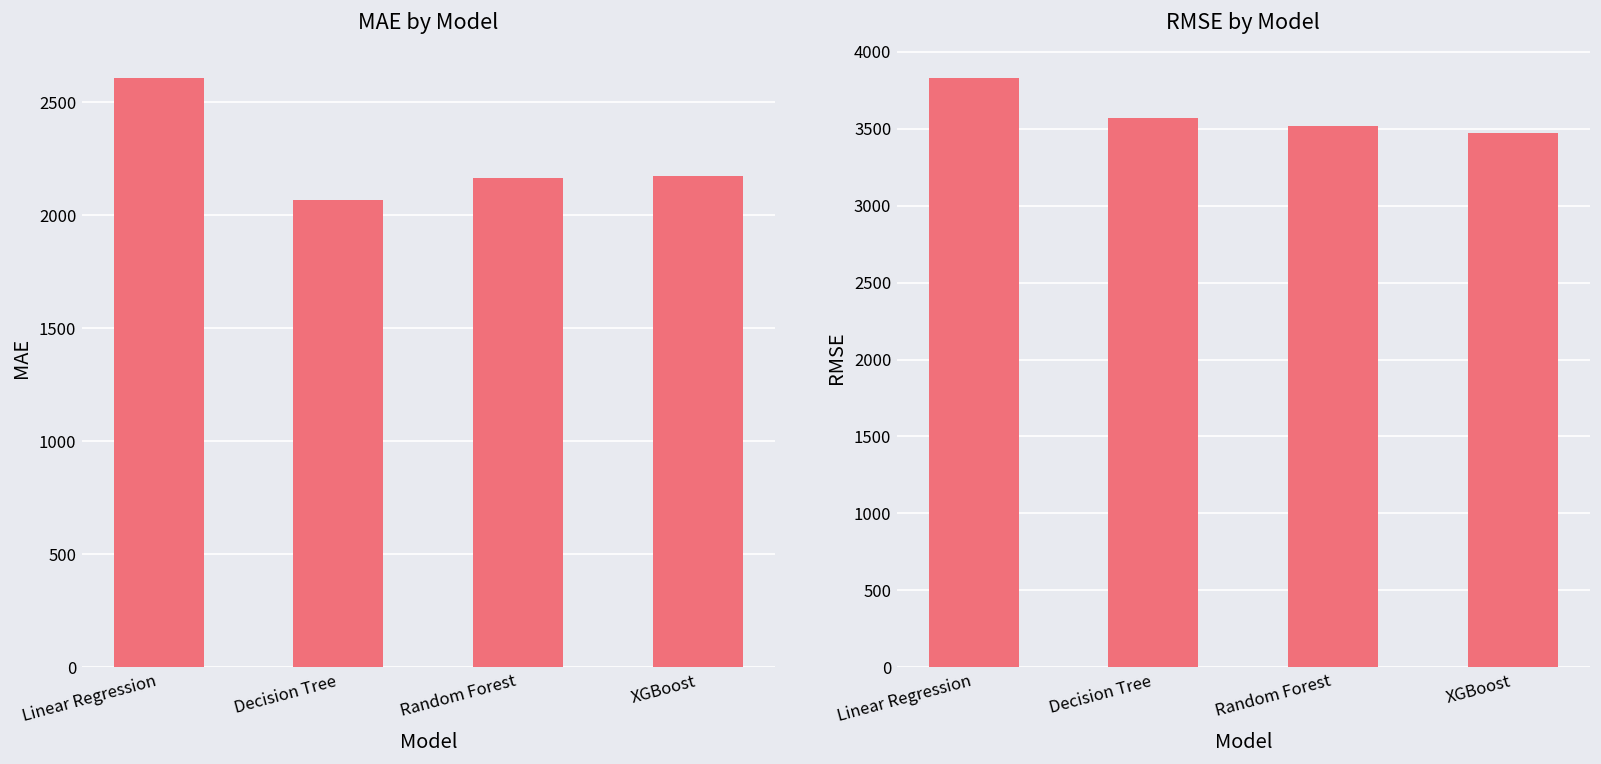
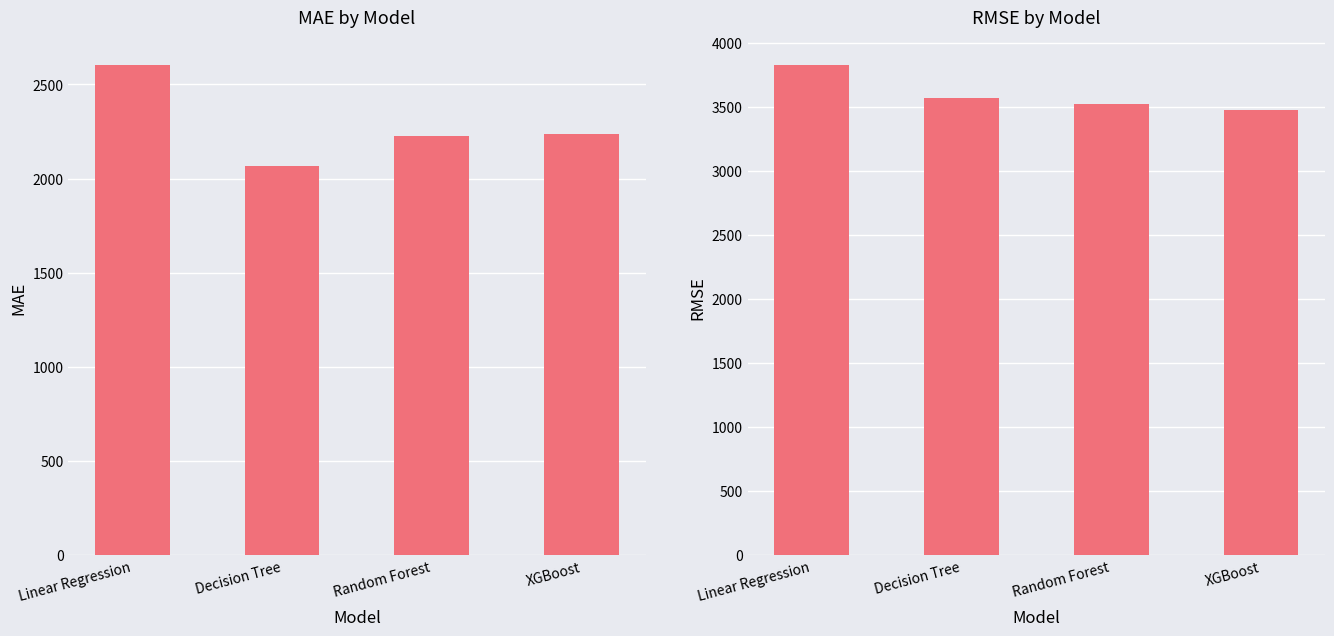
MAE by Model, Random Forest: 2170 -> 2230
MAE by Model, XGBoost: 2170 -> 2240
